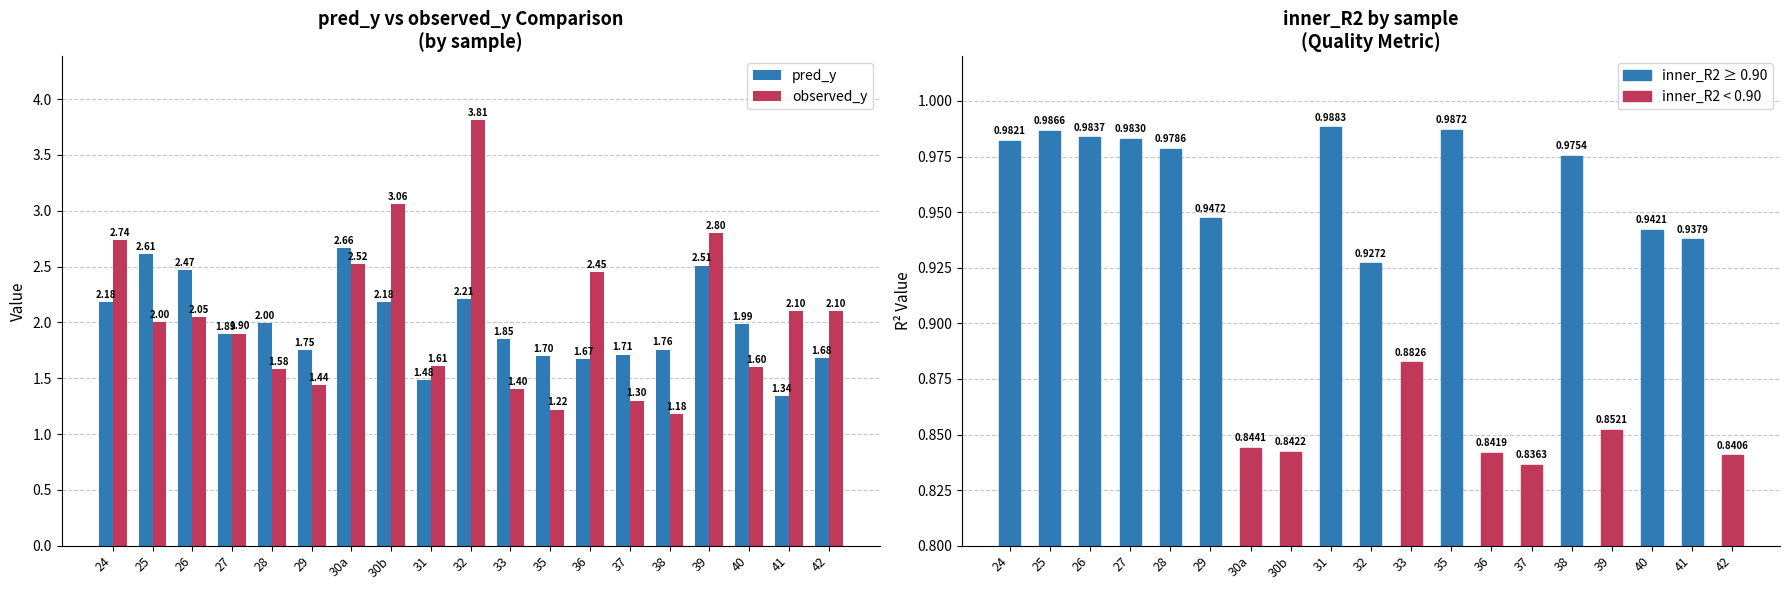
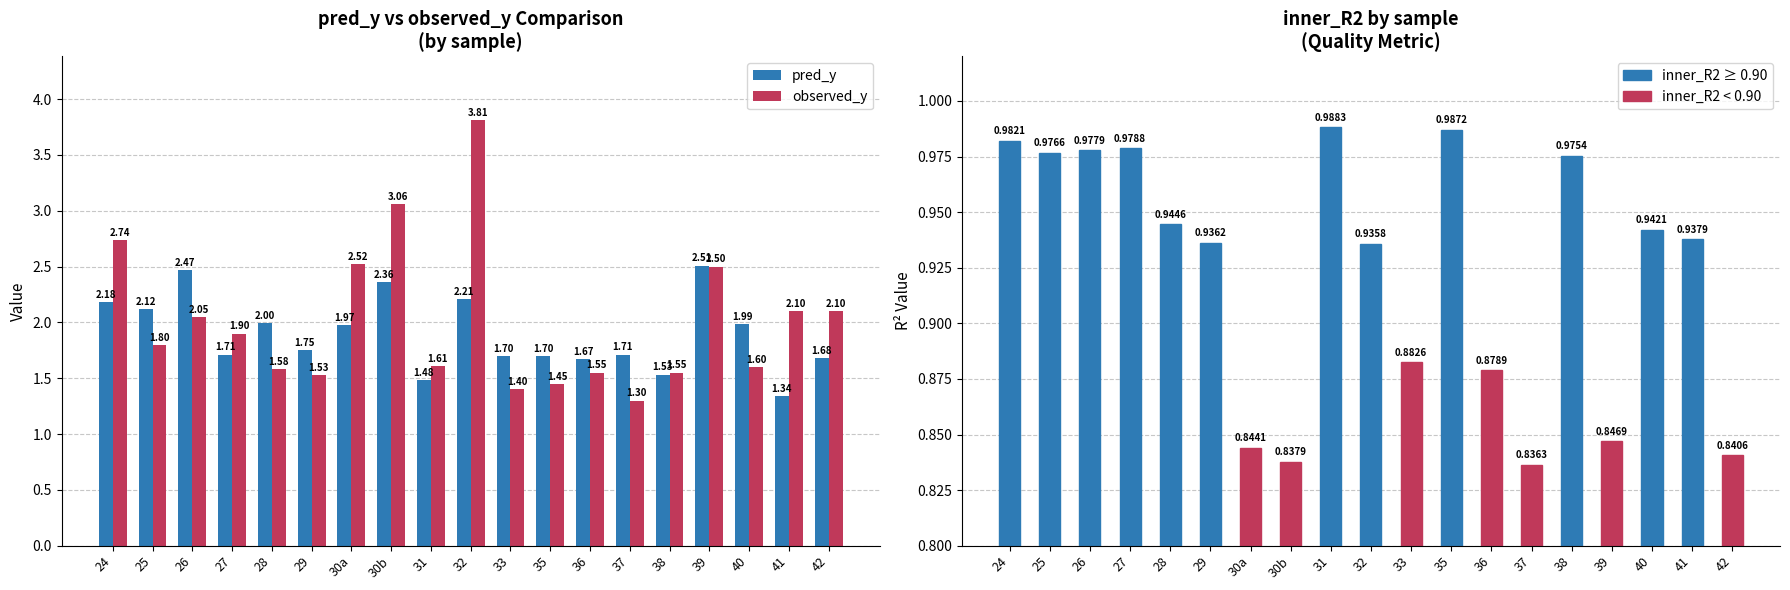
pred_y vs observed_y Comparison (by sample), pred_y, 25: 2.61 -> 2.12
pred_y vs observed_y Comparison (by sample), observed_y, 25: 2.00 -> 1.80
pred_y vs observed_y Comparison (by sample), pred_y, 27: 1.89 -> 1.71
pred_y vs observed_y Comparison (by sample), observed_y, 29: 1.44 -> 1.53
pred_y vs observed_y Comparison (by sample), pred_y, 30a: 2.66 -> 1.97
pred_y vs observed_y Comparison (by sample), pred_y, 30b: 2.18 -> 2.36
pred_y vs observed_y Comparison (by sample), pred_y, 33: 1.85 -> 1.70
pred_y vs observed_y Comparison (by sample), observed_y, 35: 1.22 -> 1.45
pred_y vs observed_y Comparison (by sample), observed_y, 36: 2.45 -> 1.55
pred_y vs observed_y Comparison (by sample), pred_y, 38: 1.76 -> 1.53
pred_y vs observed_y Comparison (by sample), observed_y, 38: 1.18 -> 1.55
pred_y vs observed_y Comparison (by sample), observed_y, 39: 2.80 -> 2.50
inner_R2 by sample (Quality Metric), 25: 0.9866 -> 0.9766
inner_R2 by sample (Quality Metric), 26: 0.9837 -> 0.9779
inner_R2 by sample (Quality Metric), 27: 0.9830 -> 0.9788
inner_R2 by sample (Quality Metric), 28: 0.9786 -> 0.9446
inner_R2 by sample (Quality Metric), 29: 0.9472 -> 0.9362
inner_R2 by sample (Quality Metric), 30b: 0.8422 -> 0.8379
inner_R2 by sample (Quality Metric), 32: 0.9272 -> 0.9358
inner_R2 by sample (Quality Metric), 36: 0.8419 -> 0.8789
inner_R2 by sample (Quality Metric), 39: 0.8521 -> 0.8469
